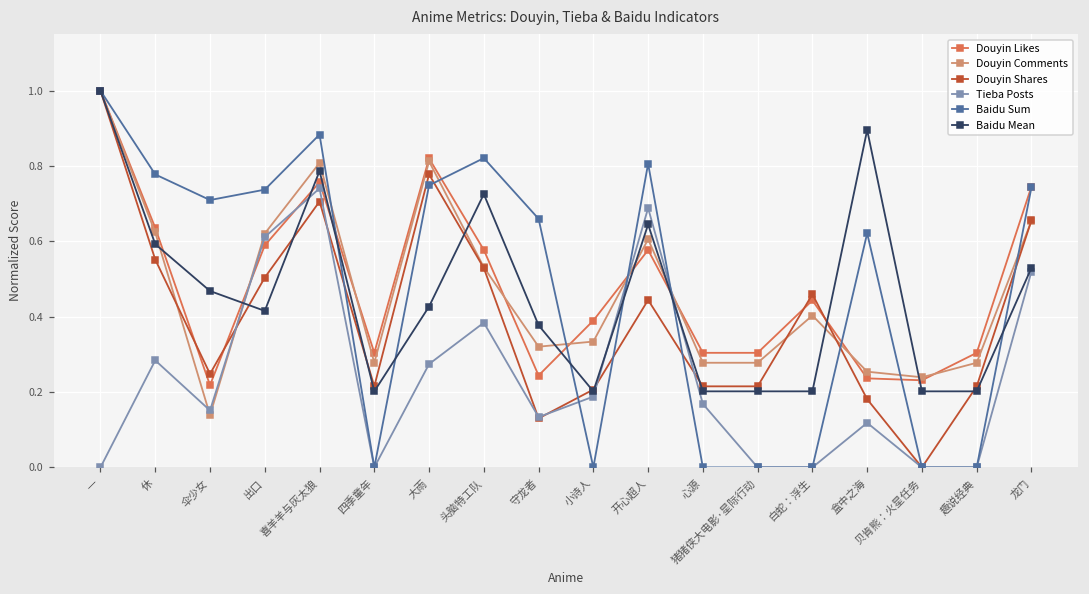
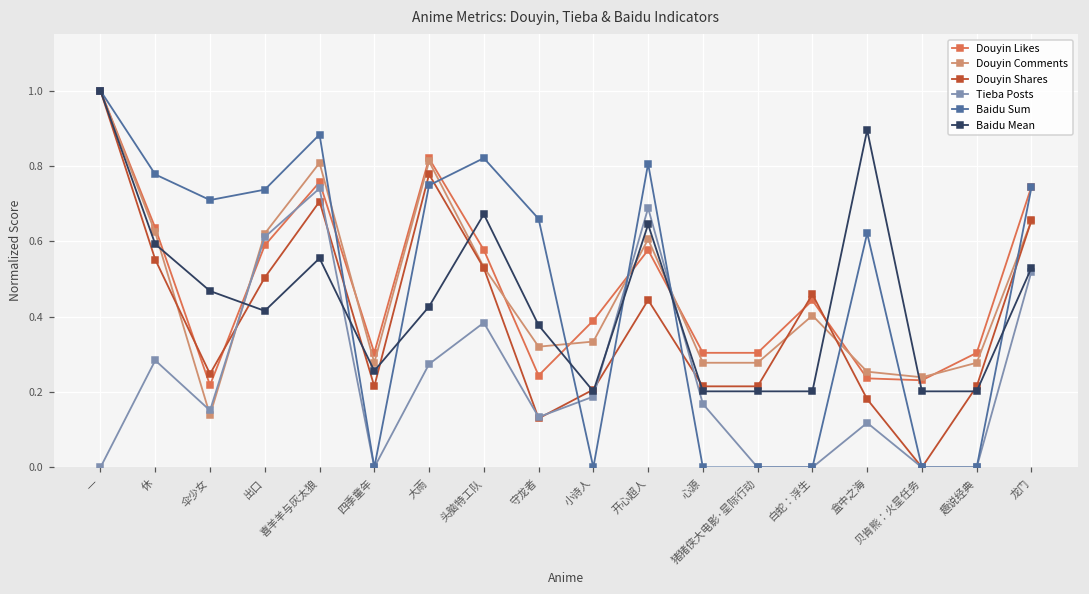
Baidu Mean, 喜羊羊与灰太狼: 0.79 -> 0.56
Baidu Mean, 四季童年: 0.20 -> 0.26
Baidu Mean, 头脑特工队: 0.73 -> 0.67
